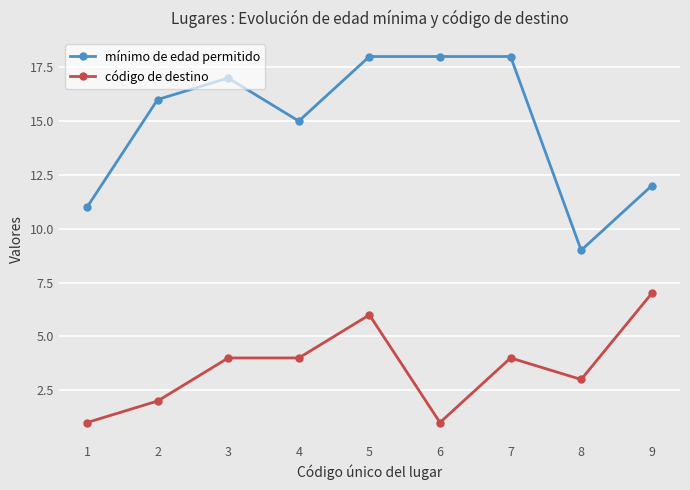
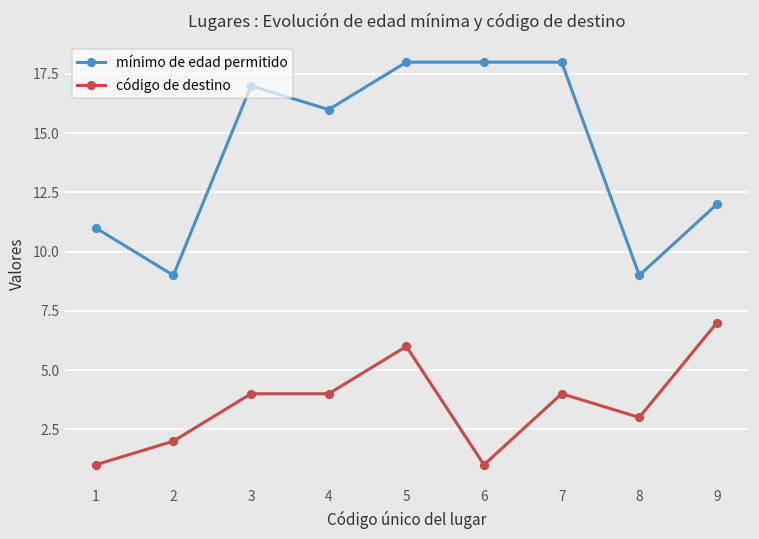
mínimo de edad permitido, 2: 16 -> 9
mínimo de edad permitido, 4: 15 -> 16
